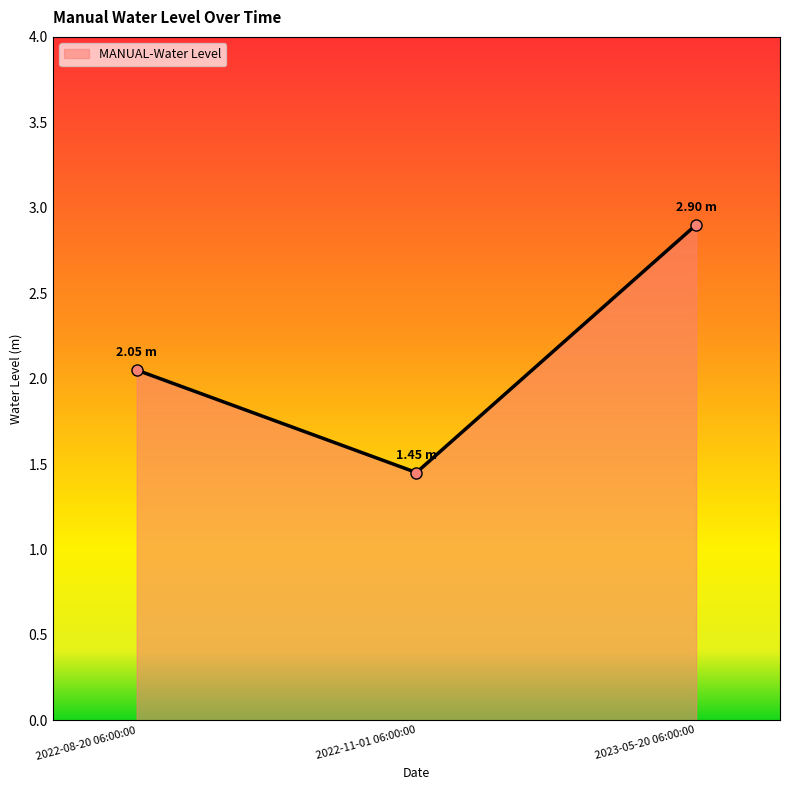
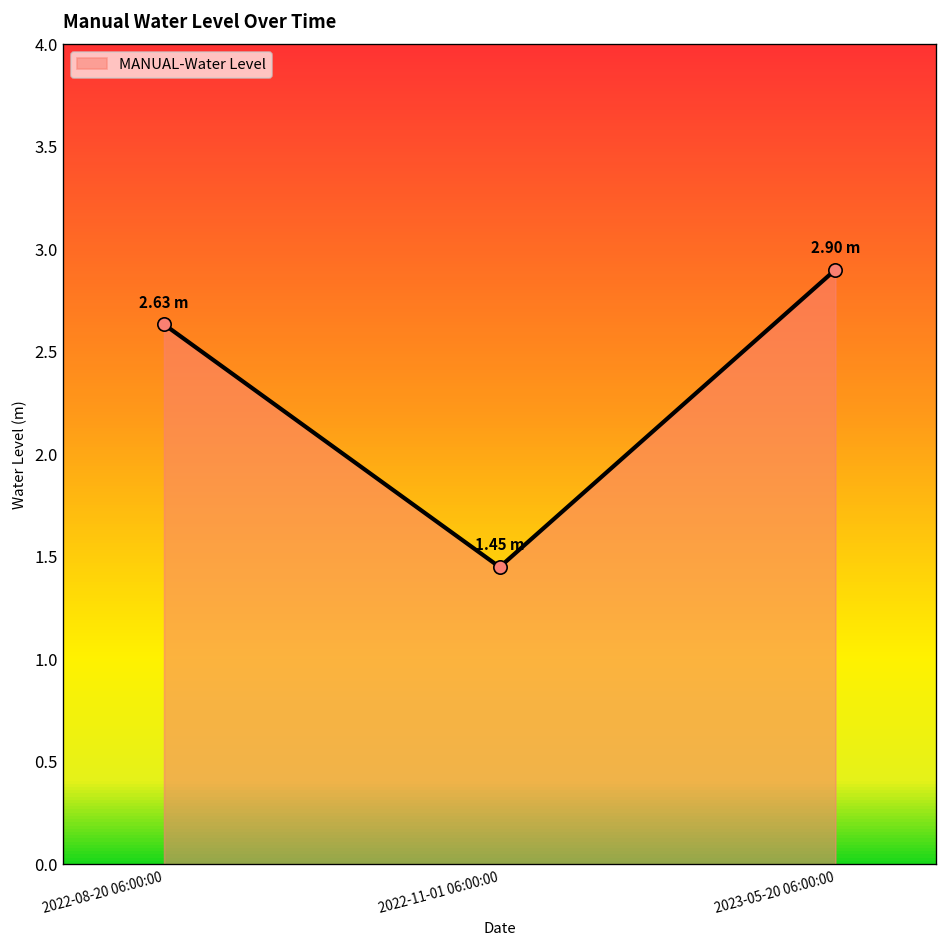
2022-08-20 06:00:00: 2.05 -> 2.63
